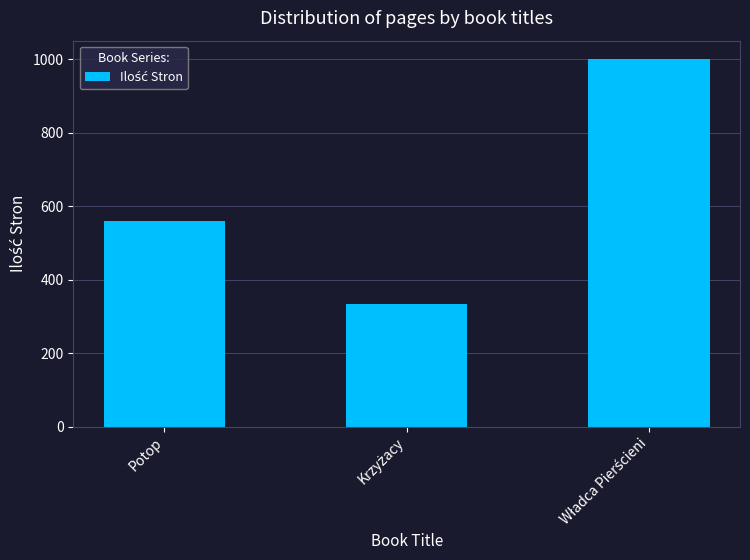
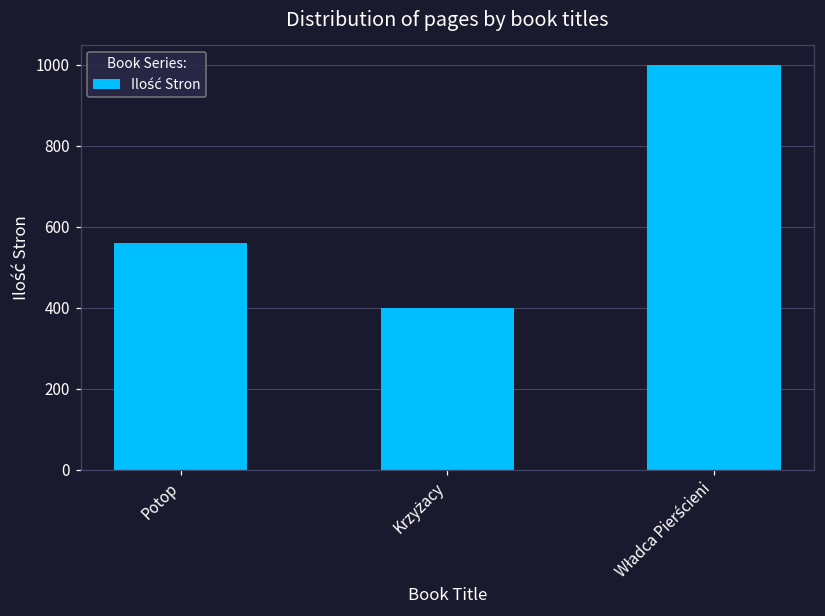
Krzyżacy: 340 -> 400
